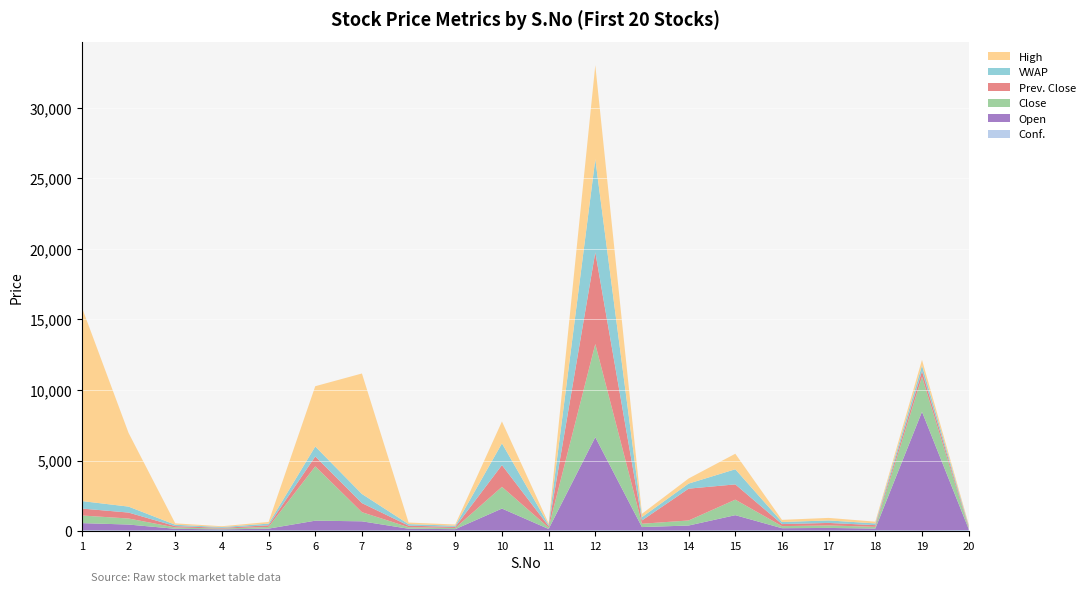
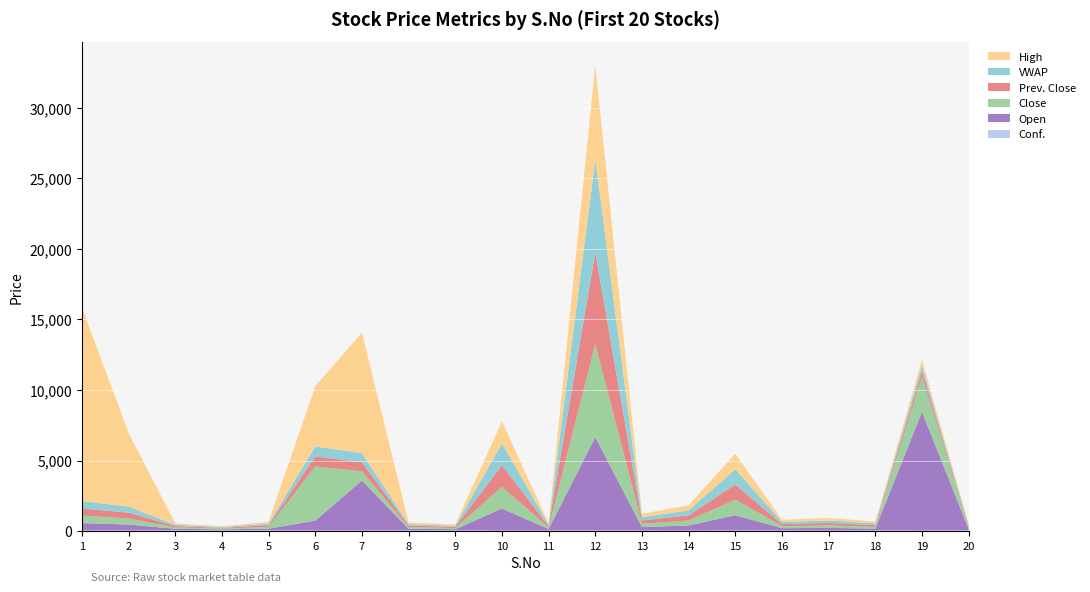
Open, 7: 600 -> 3,500
Prev. Close, 14: 2,300 -> 400
